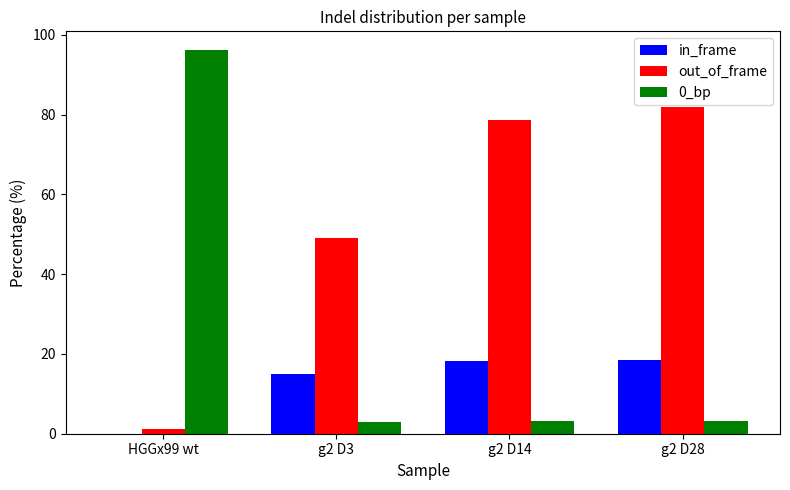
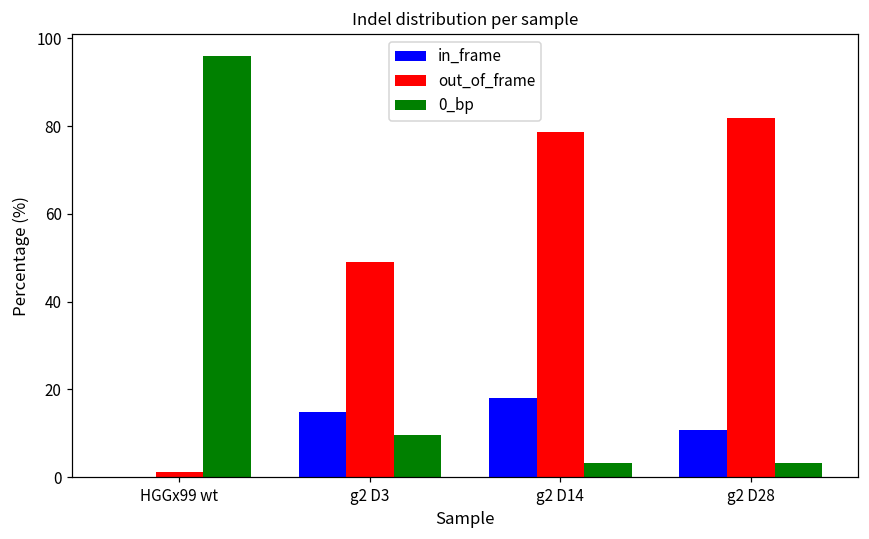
0_bp, g2 D3: 3 -> 10
in_frame, g2 D28: 18 -> 11
